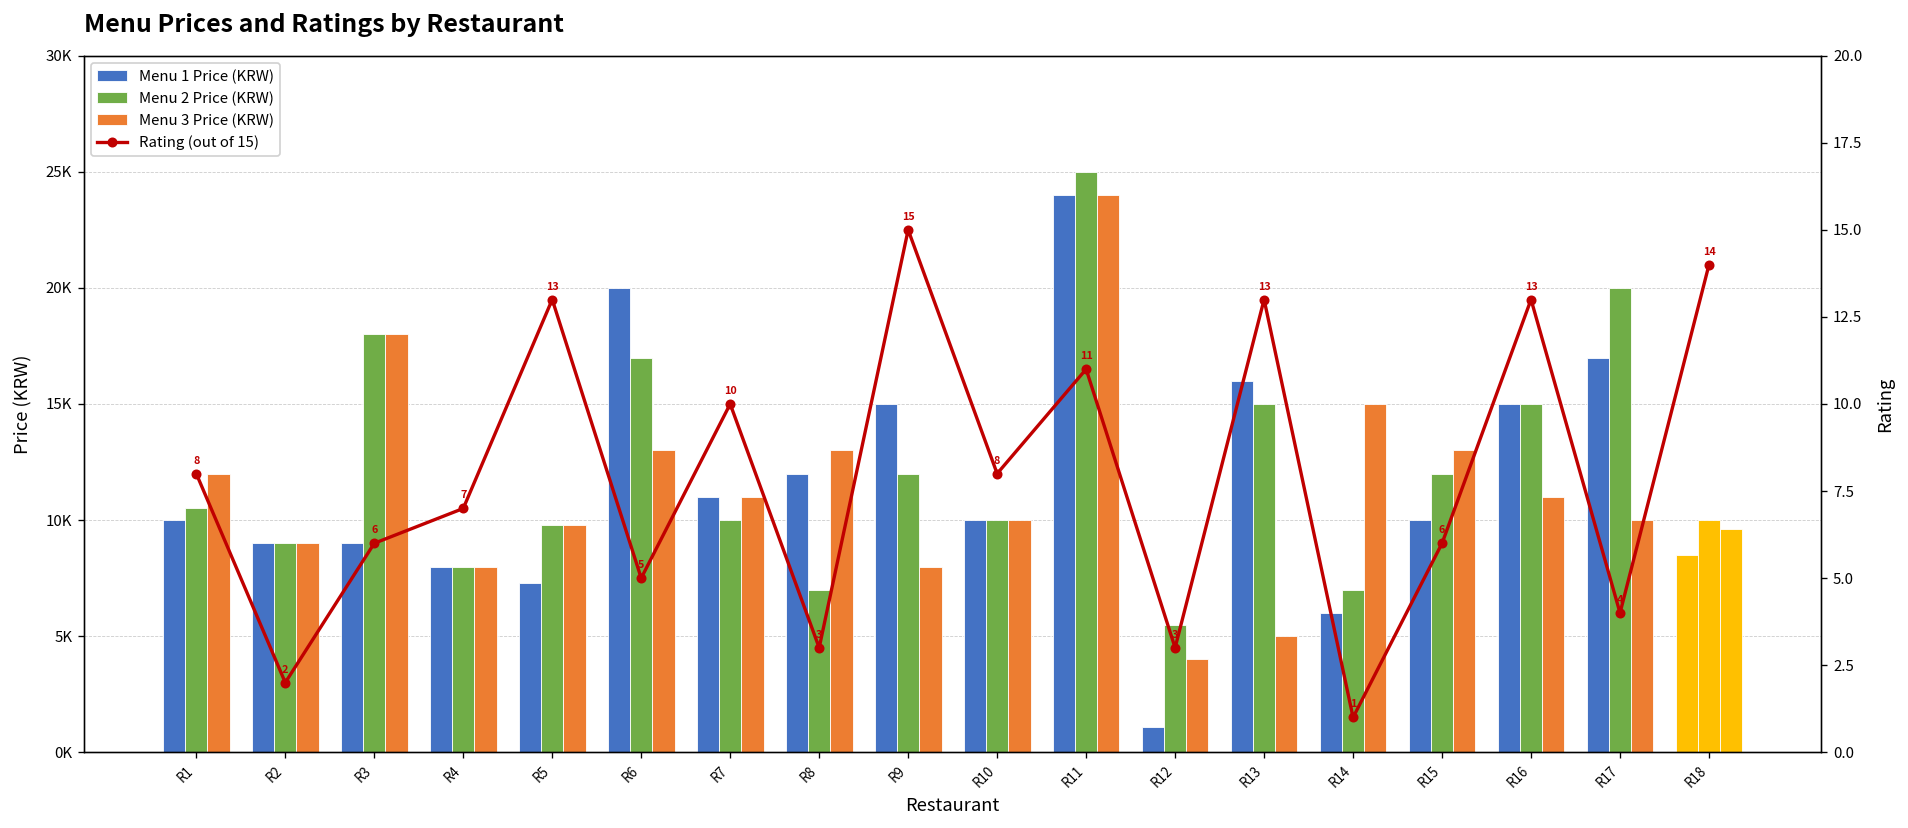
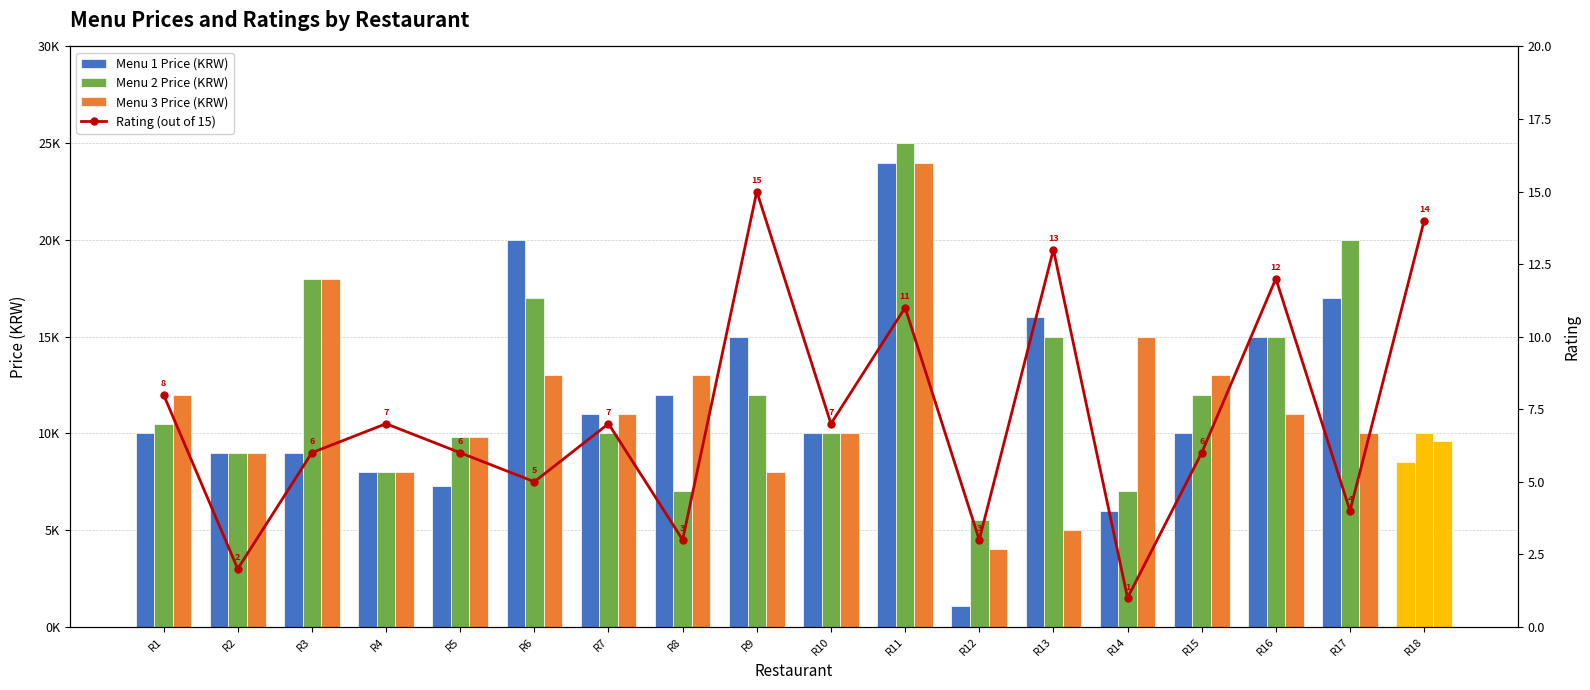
Rating (out of 15), R5: 13 -> 6
Rating (out of 15), R7: 10 -> 7
Rating (out of 15), R10: 8 -> 7
Rating (out of 15), R16: 13 -> 12
